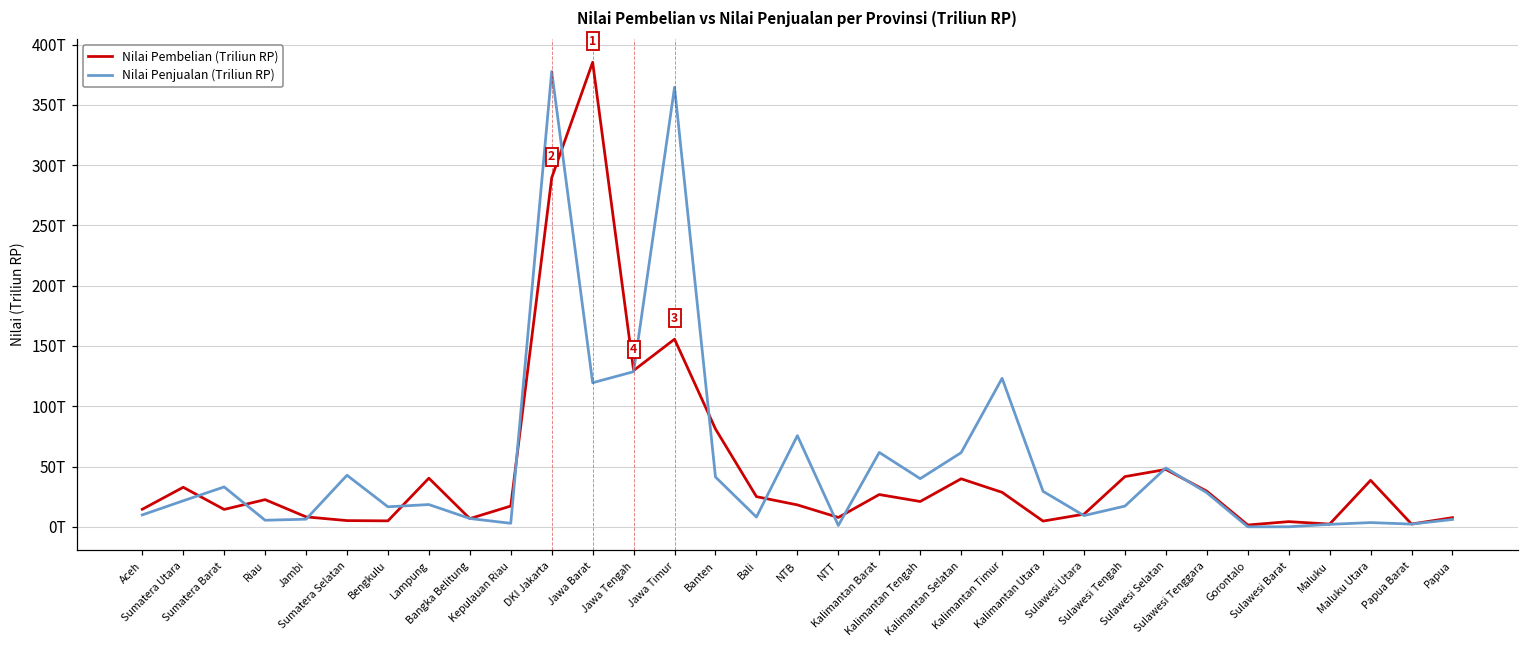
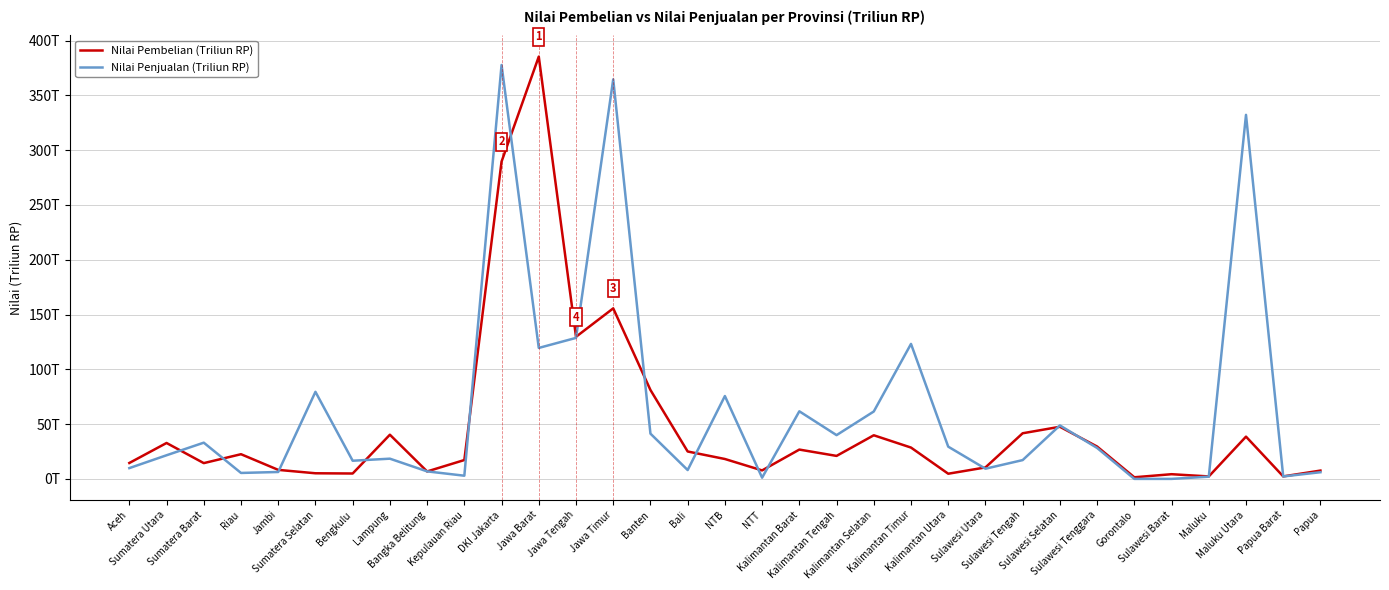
Nilai Penjualan (Triliun RP), Sumatera Selatan: 43T -> 79T
Nilai Penjualan (Triliun RP), Maluku Utara: 3T -> 332T
